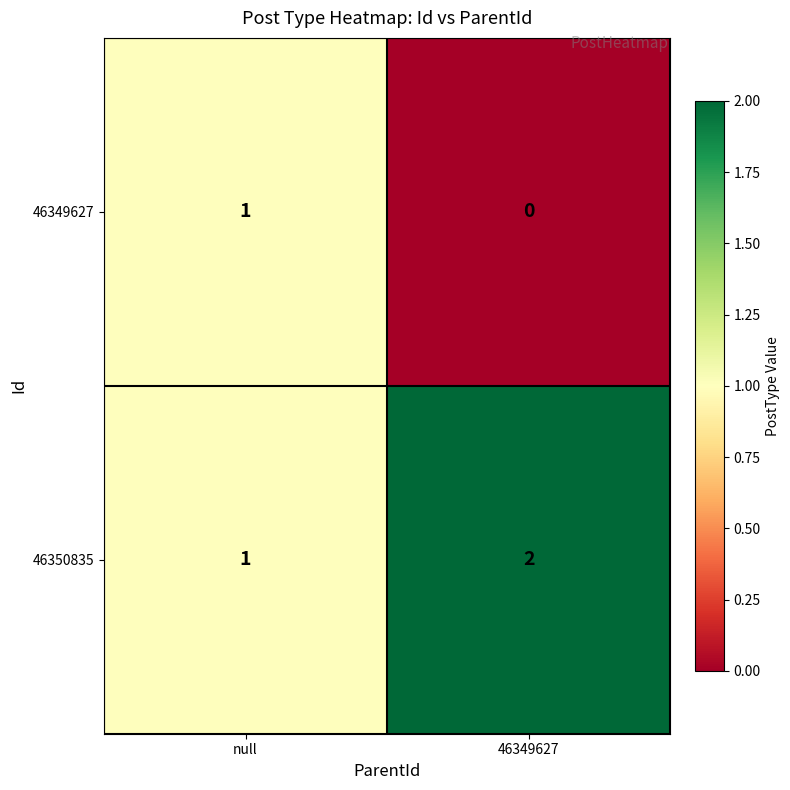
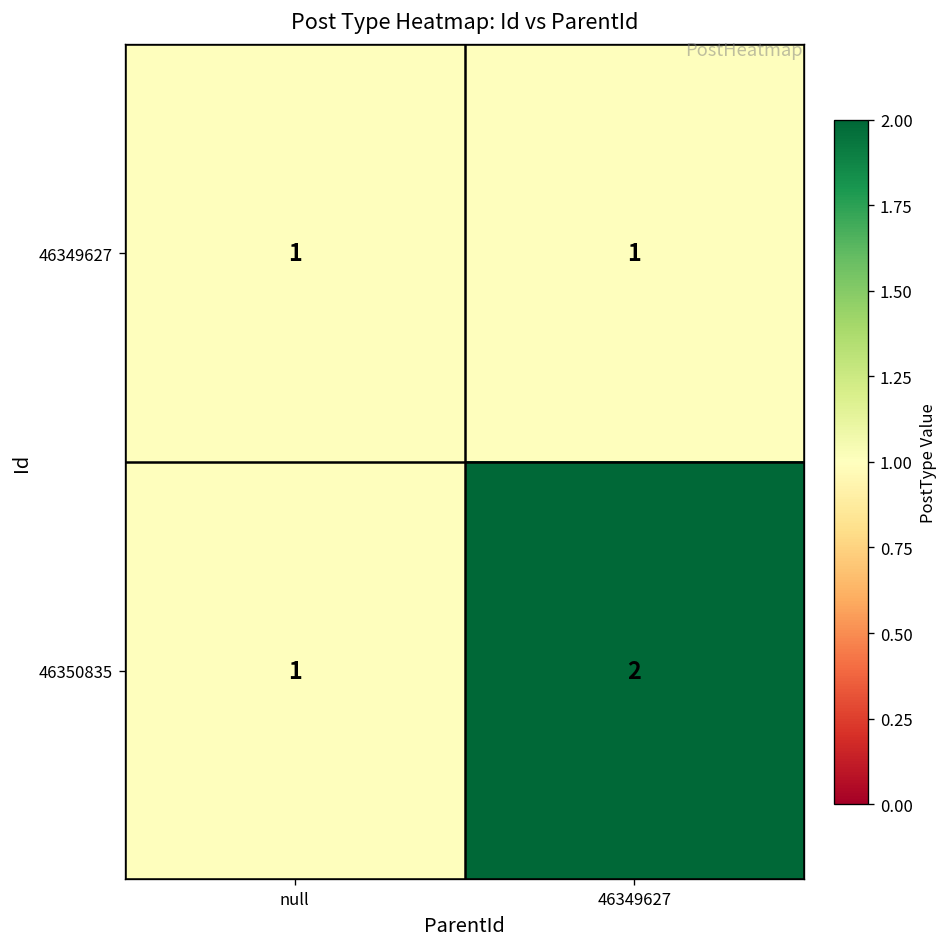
46349627, 46349627: 0 -> 1
